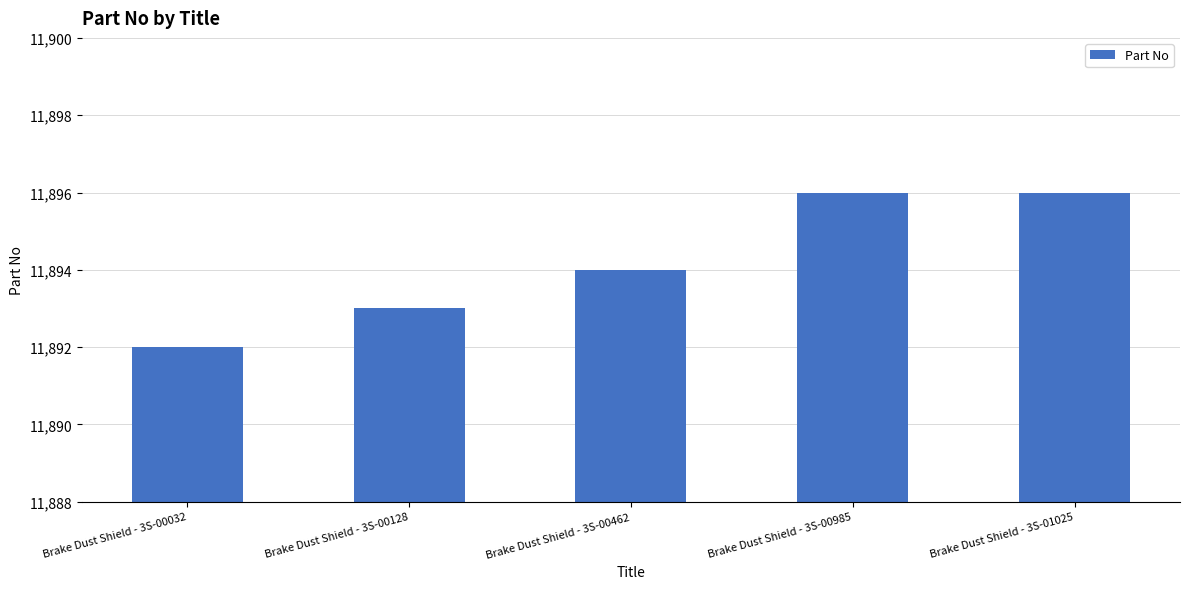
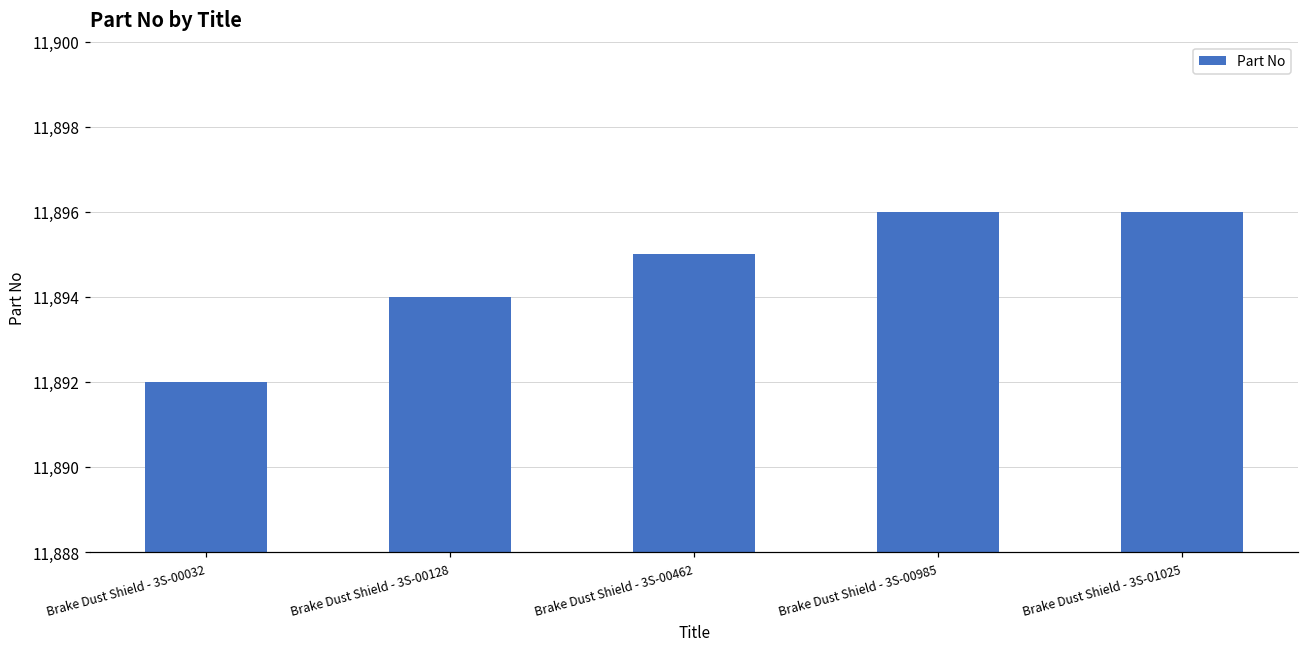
Brake Dust Shield - 3S-00128: 11,893 -> 11,894
Brake Dust Shield - 3S-00462: 11,894 -> 11,895
